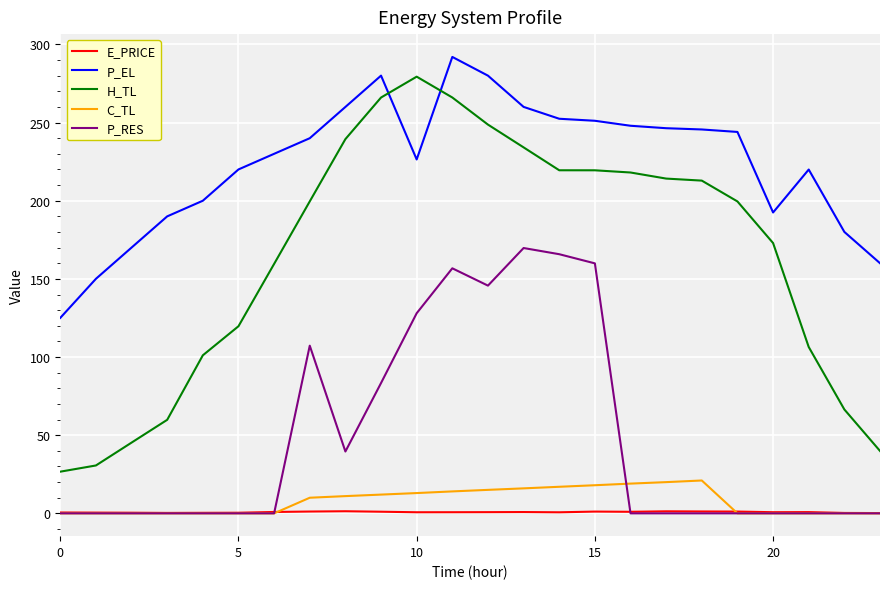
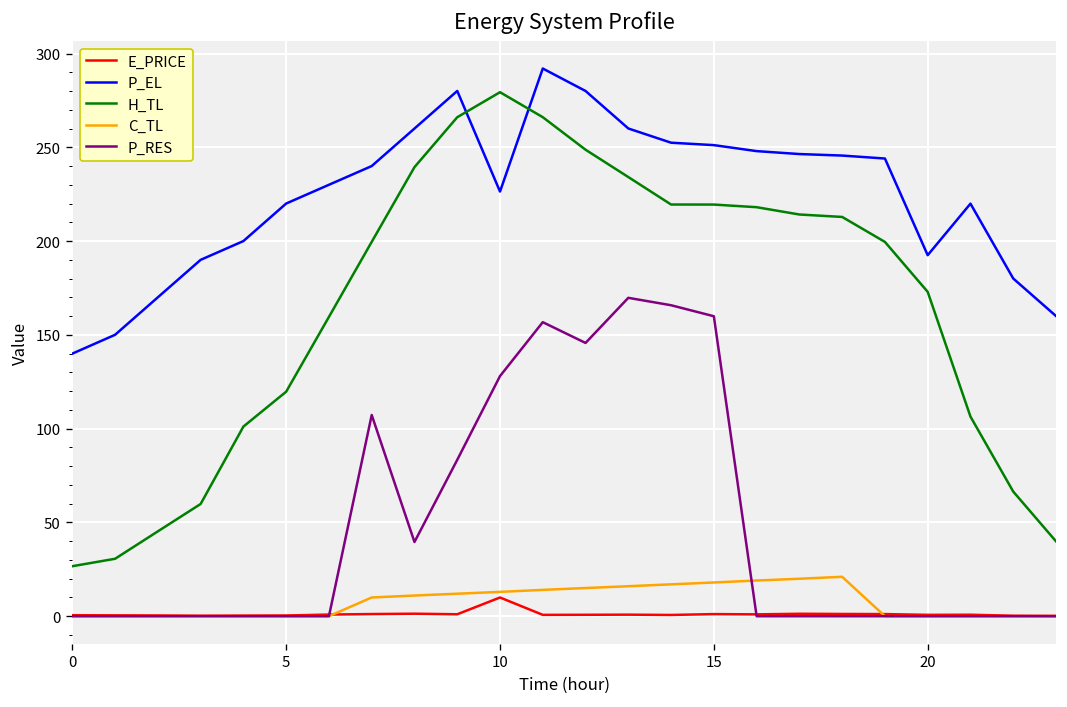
P_EL, 0: 125 -> 140
E_PRICE, 10: 1 -> 10
